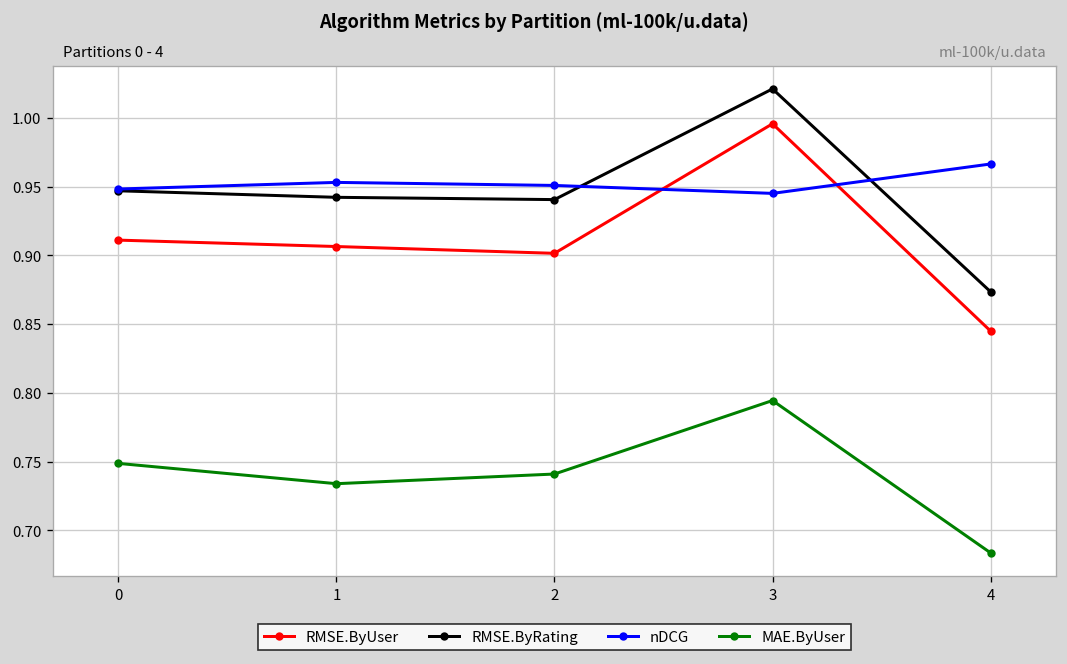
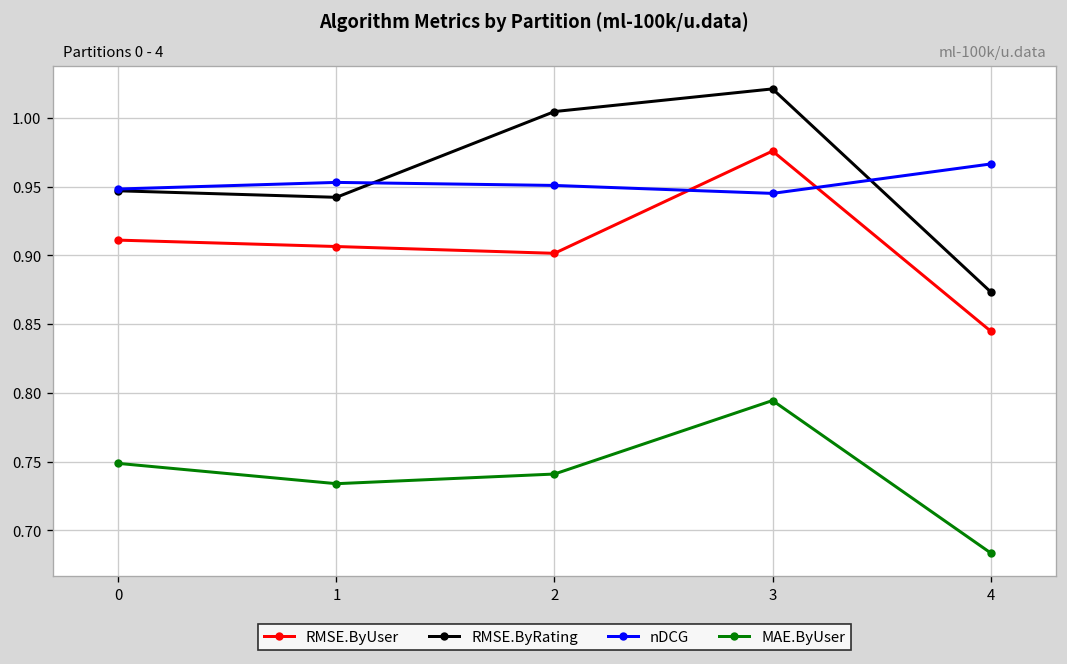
RMSE.ByRating, 2: 0.940 -> 1.005
RMSE.ByUser, 3: 0.996 -> 0.976
